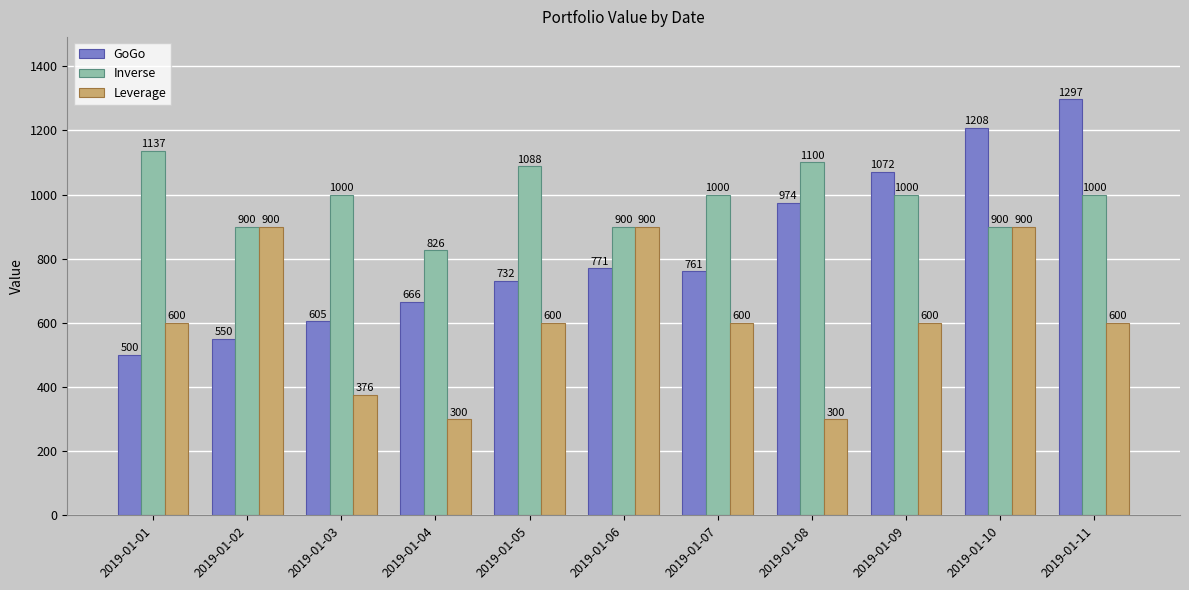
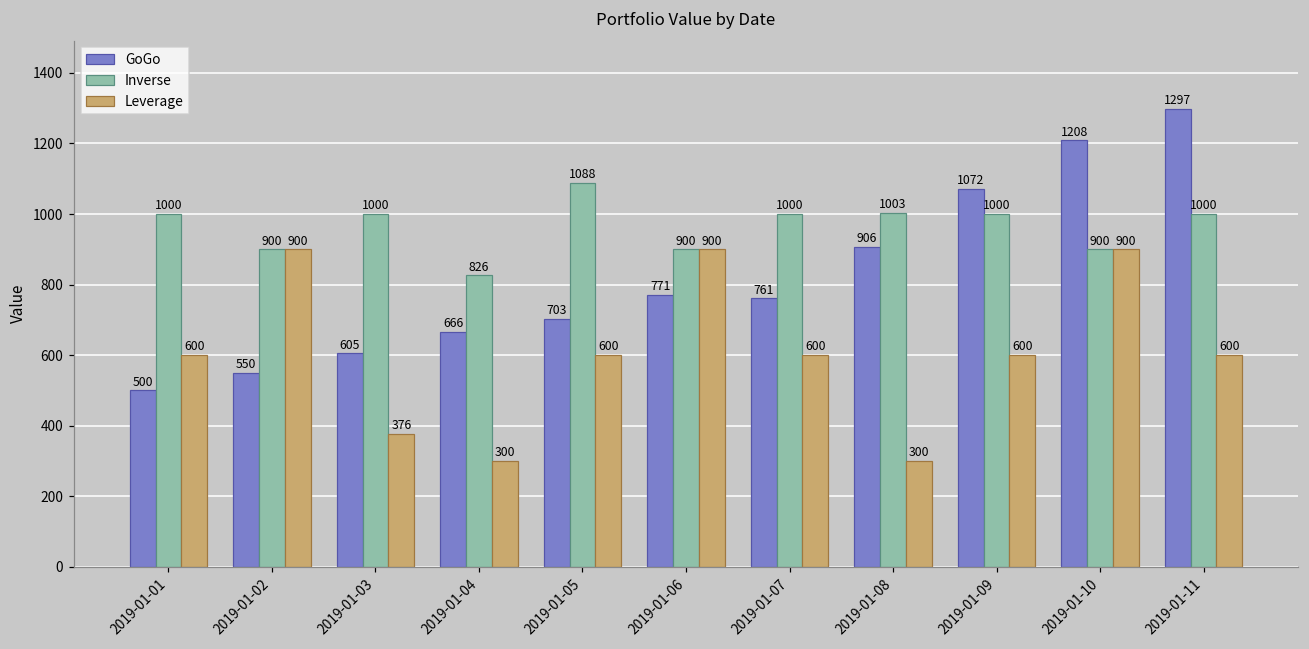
Inverse, 2019-01-01: 1137 -> 1000
GoGo, 2019-01-05: 732 -> 703
GoGo, 2019-01-08: 974 -> 906
Inverse, 2019-01-08: 1100 -> 1003
